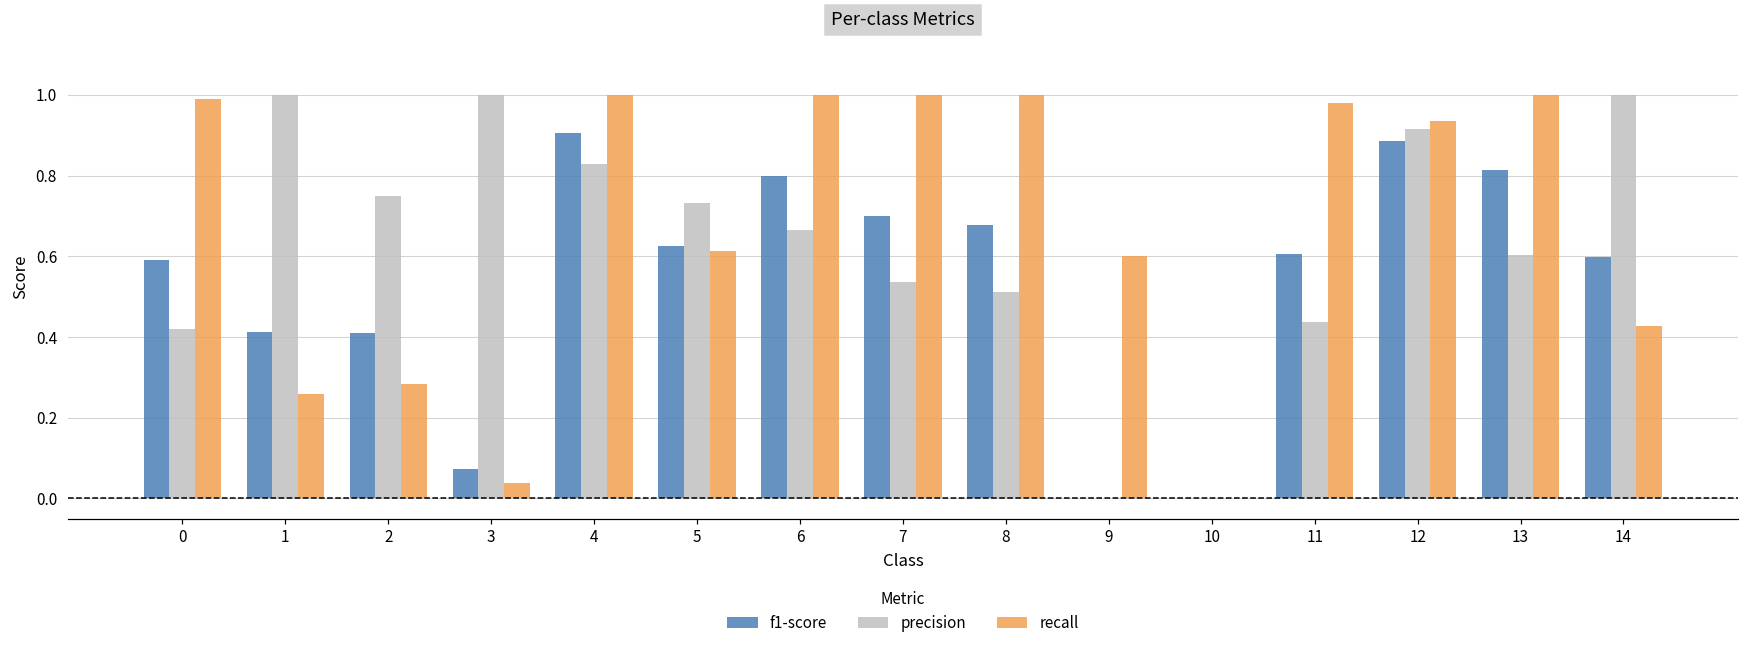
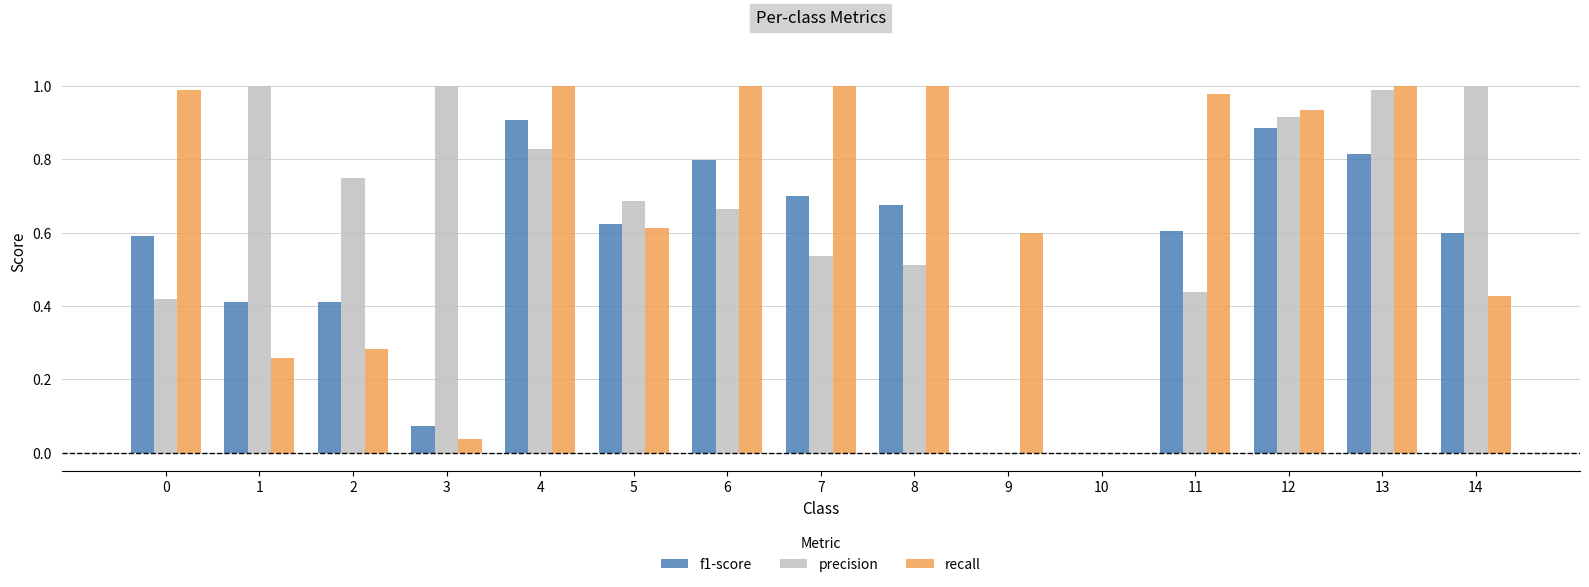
precision, 5: 0.73 -> 0.69
precision, 13: 0.60 -> 0.99
